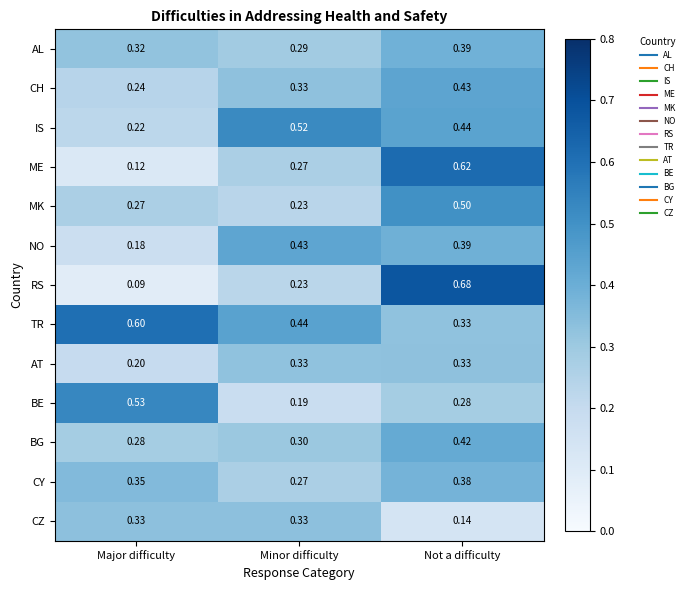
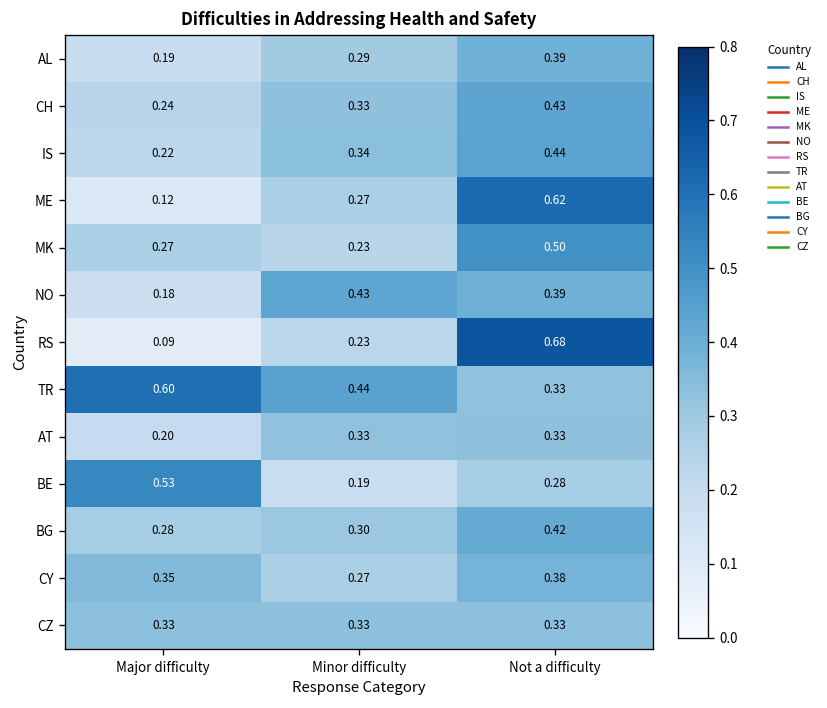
AL, Major difficulty: 0.32 -> 0.19
IS, Minor difficulty: 0.52 -> 0.34
CZ, Not a difficulty: 0.14 -> 0.33
